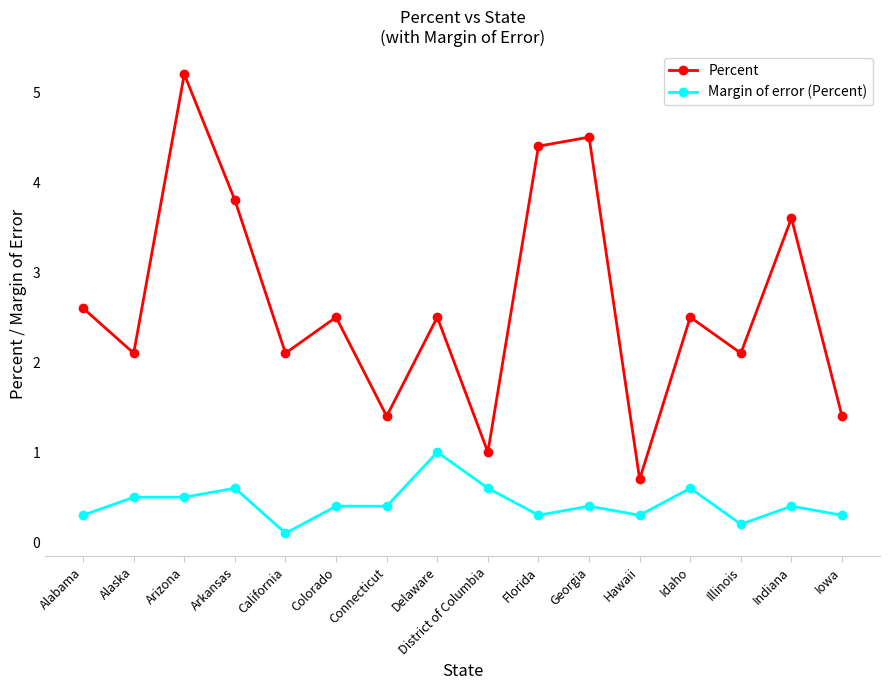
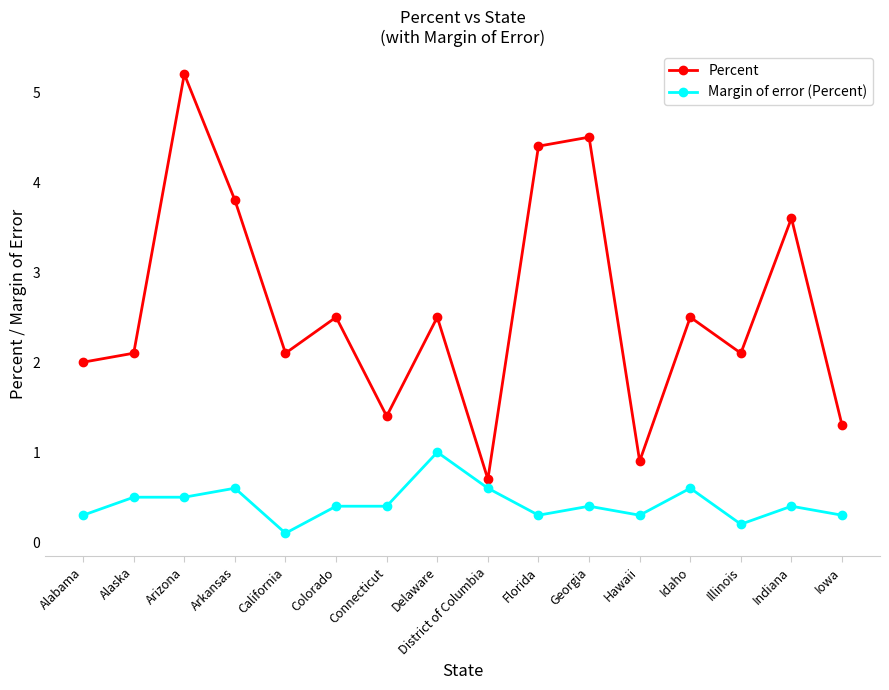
Percent, Alabama: 2.6 -> 2.0
Percent, District of Columbia: 1.0 -> 0.7
Percent, Hawaii: 0.7 -> 0.9
Percent, Iowa: 1.4 -> 1.3
